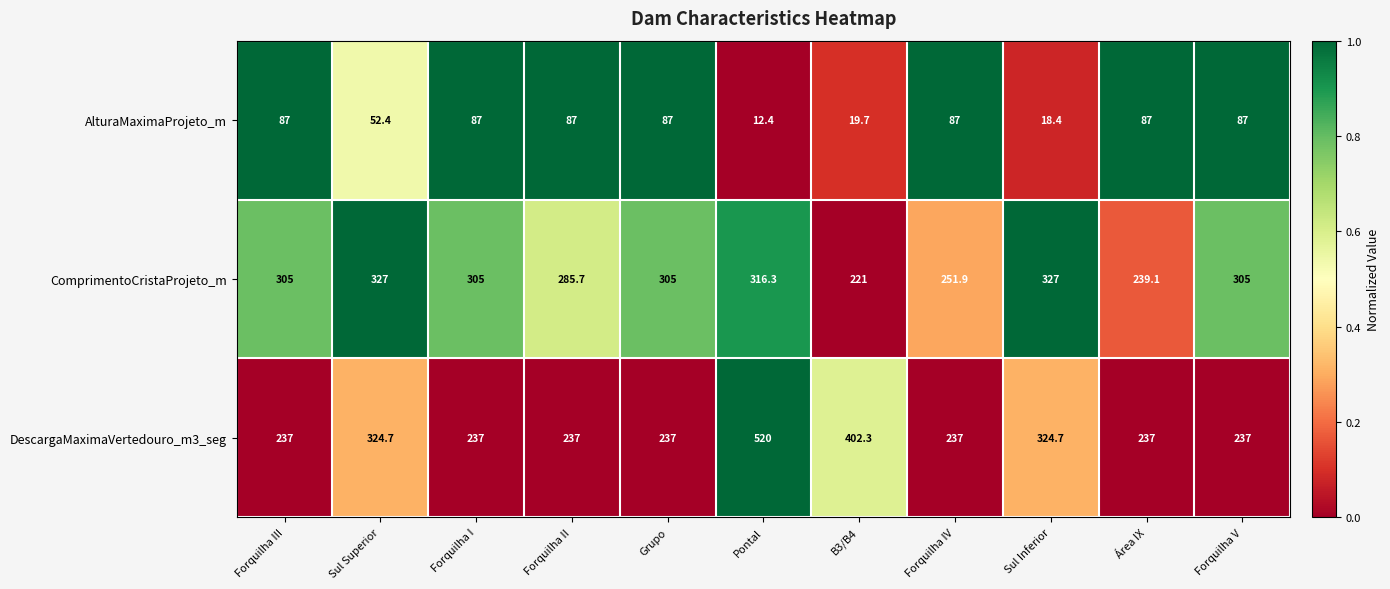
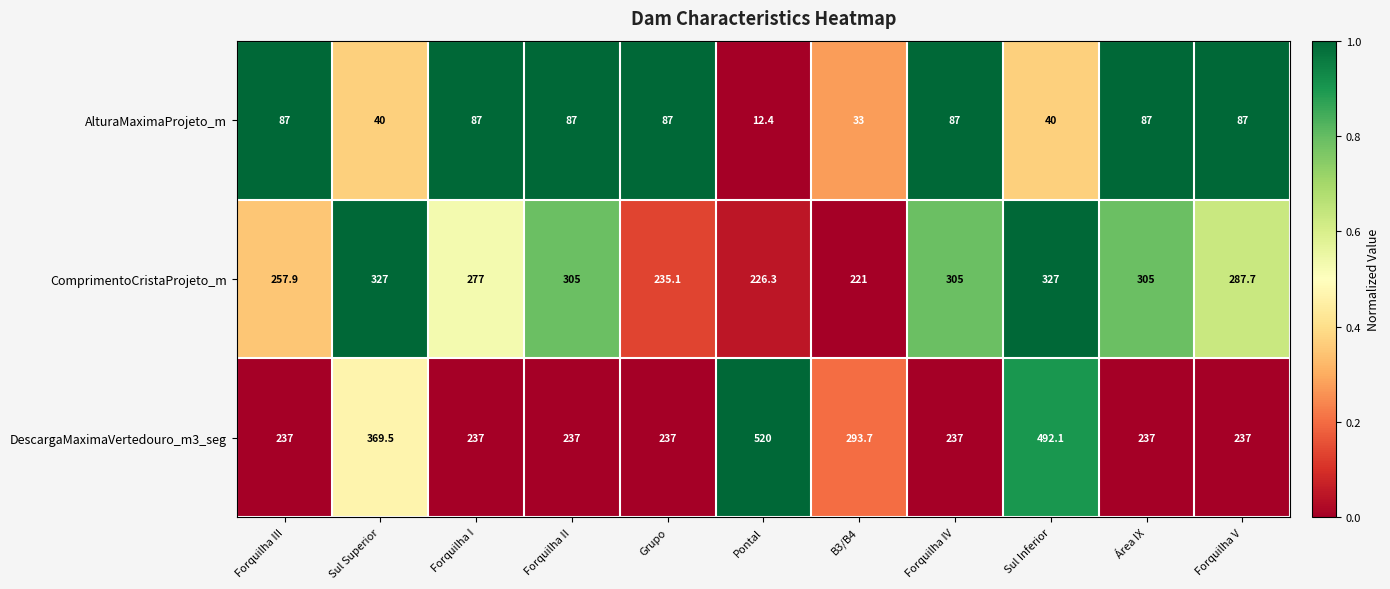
AlturaMaximaProjeto_m, Sul Superior: 52.4 -> 40
AlturaMaximaProjeto_m, B3/B4: 19.7 -> 33
AlturaMaximaProjeto_m, Sul Inferior: 18.4 -> 40
ComprimentoCristaProjeto_m, Forquilha III: 305 -> 257.9
ComprimentoCristaProjeto_m, Forquilha I: 305 -> 277
ComprimentoCristaProjeto_m, Forquilha II: 285.7 -> 305
ComprimentoCristaProjeto_m, Grupo: 305 -> 235.1
ComprimentoCristaProjeto_m, Pontal: 316.3 -> 226.3
ComprimentoCristaProjeto_m, Forquilha IV: 251.9 -> 305
ComprimentoCristaProjeto_m, Área IX: 239.1 -> 305
ComprimentoCristaProjeto_m, Forquilha V: 305 -> 287.7
DescargaMaximaVertedouro_m3_seg, Sul Superior: 324.7 -> 369.5
DescargaMaximaVertedouro_m3_seg, B3/B4: 402.3 -> 293.7
DescargaMaximaVertedouro_m3_seg, Sul Inferior: 324.7 -> 492.1
